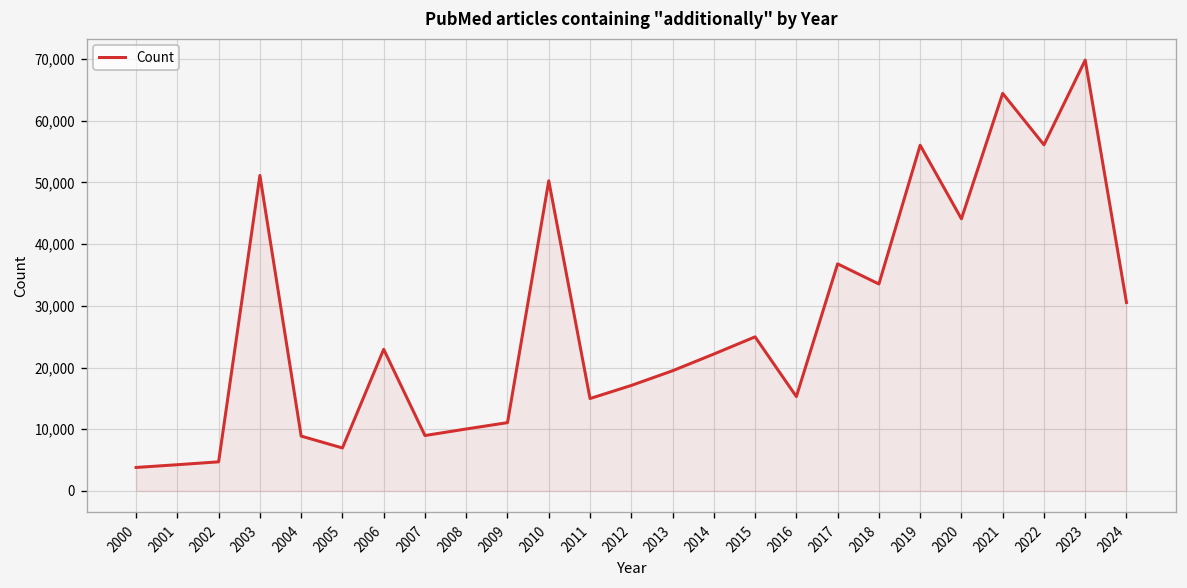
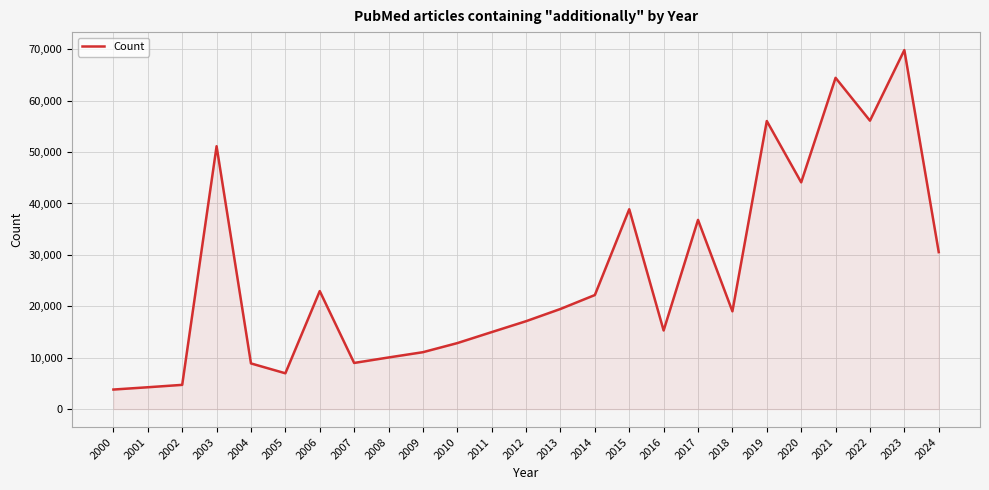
2010: 50,000 -> 13,000
2015: 25,000 -> 39,000
2018: 34,000 -> 19,000
